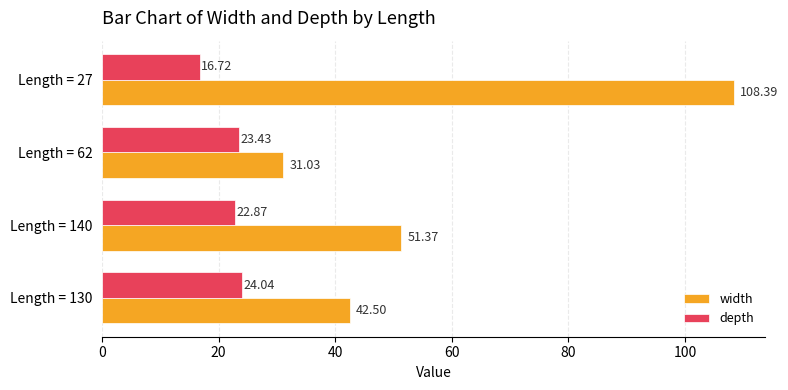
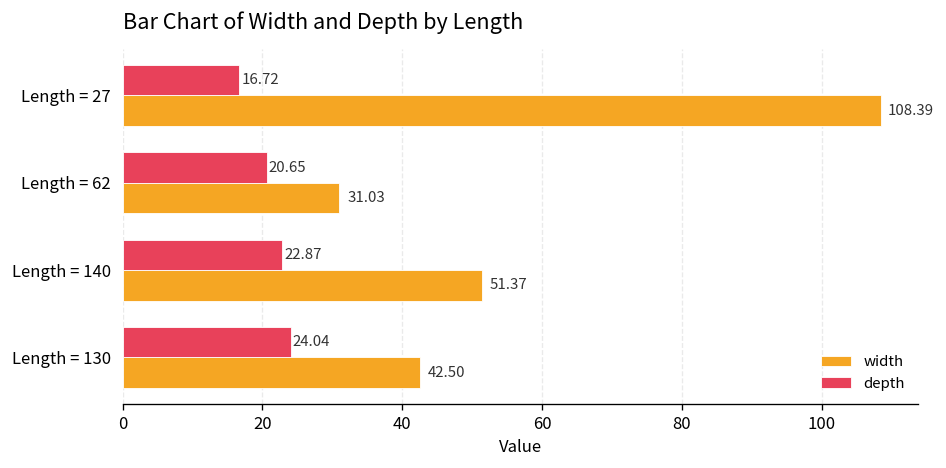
depth, Length = 62: 23.43 -> 20.65
